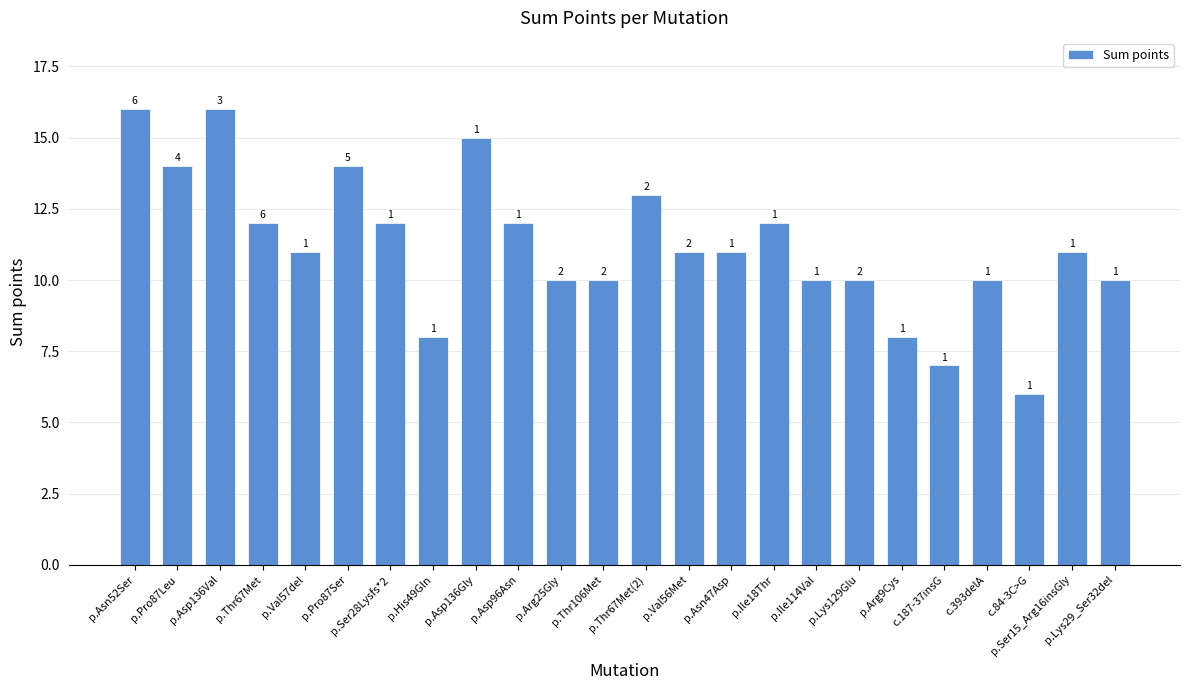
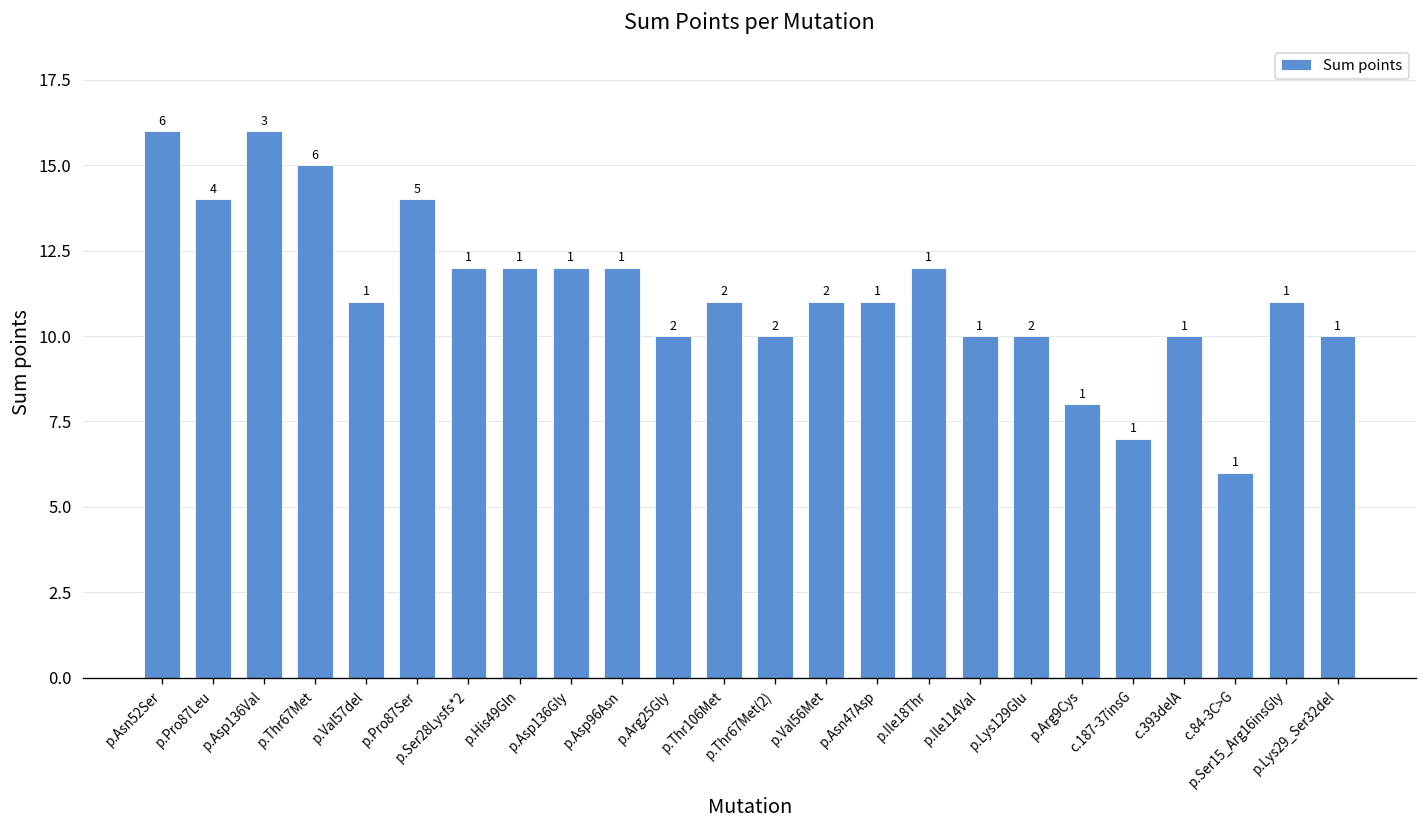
p.Thr67Met: 12 -> 15
p.His49Gln: 8 -> 12
p.Asp136Gly: 15 -> 12
p.Thr106Met: 10 -> 11
p.Thr67Met(2): 13 -> 10
